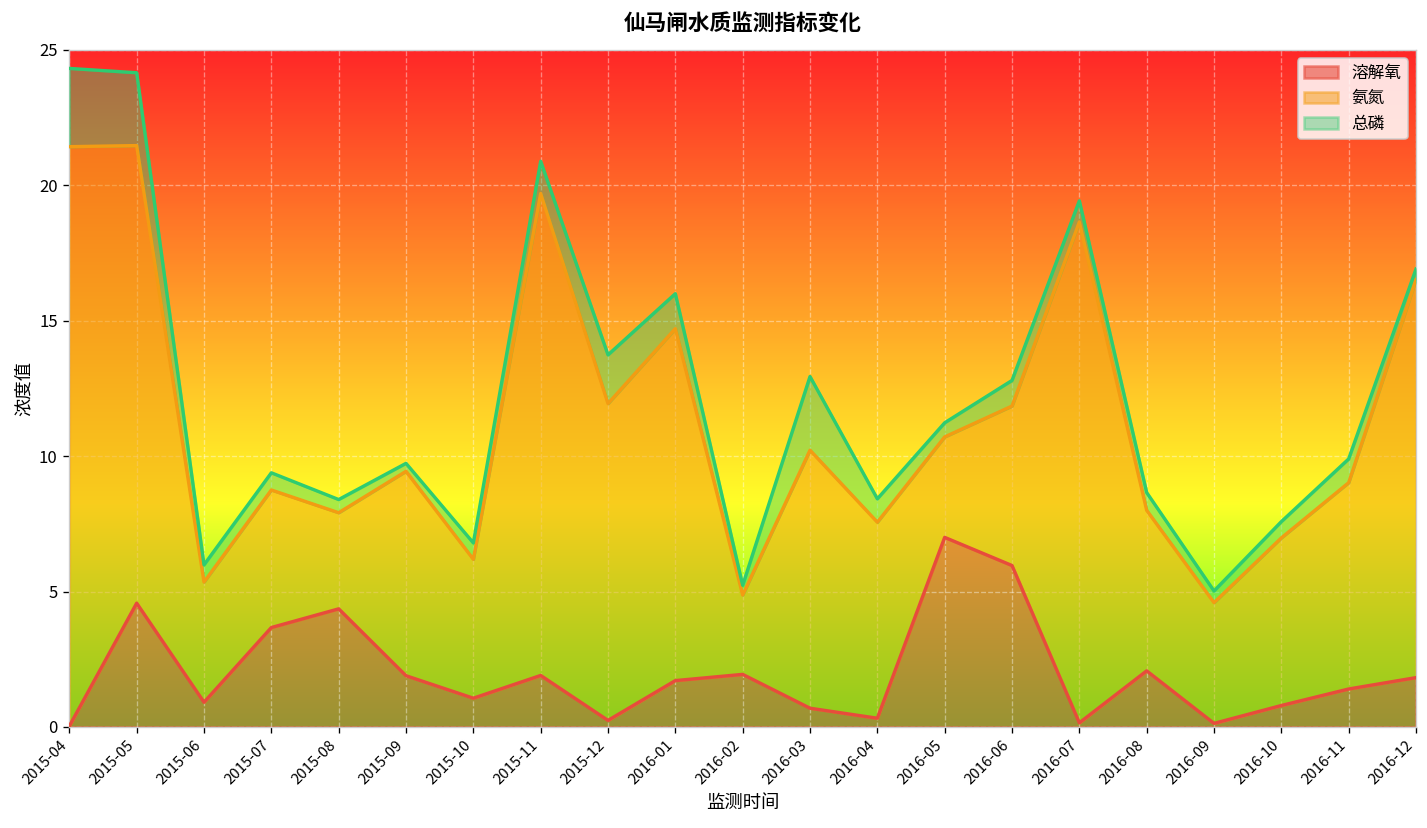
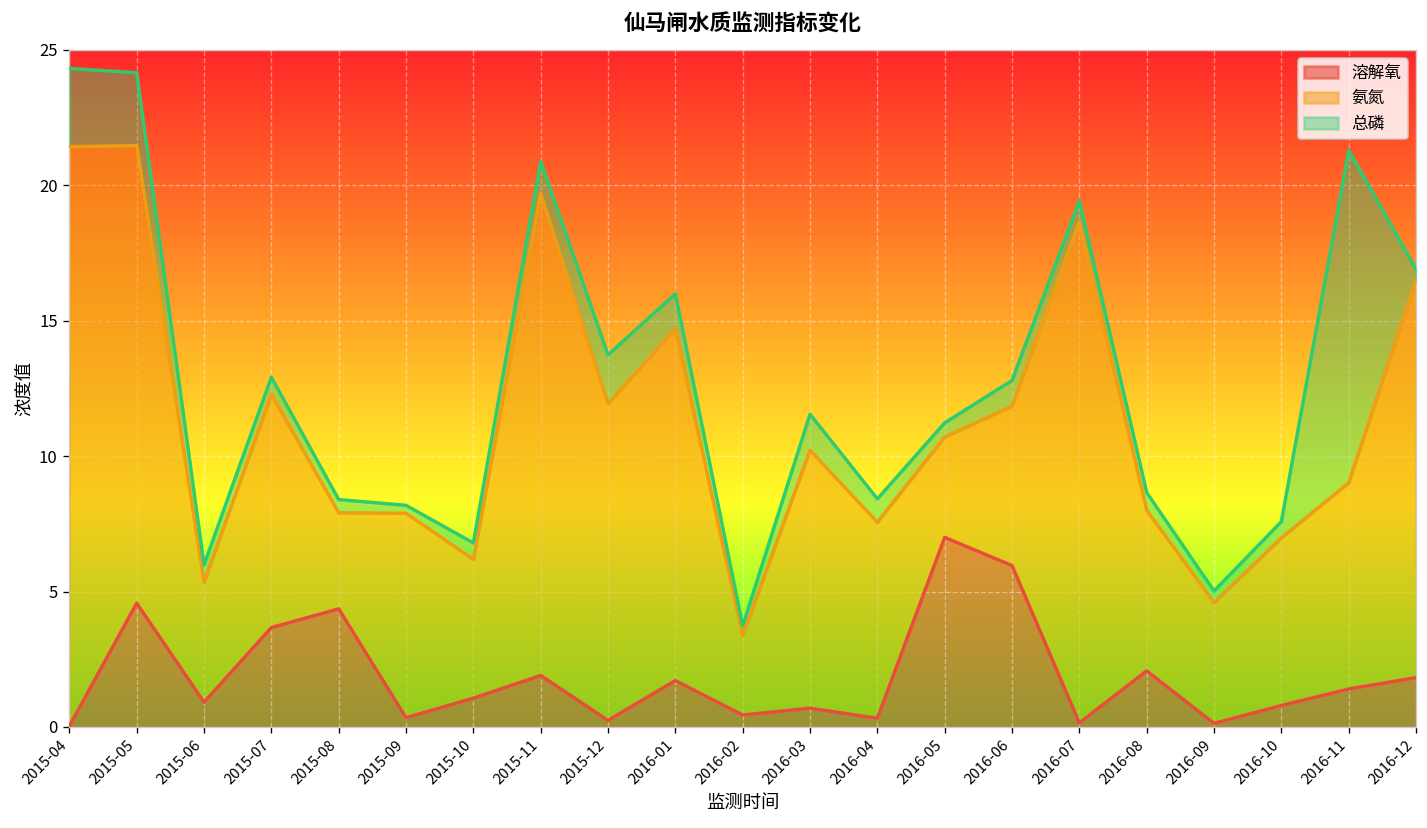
氨氮, 2015-07: 5.1 -> 8.6
溶解氧, 2015-09: 1.9 -> 0.3
溶解氧, 2016-02: 1.9 -> 0.4
总磷, 2016-03: 2.7 -> 1.3
总磷, 2016-11: 0.9 -> 12.3
